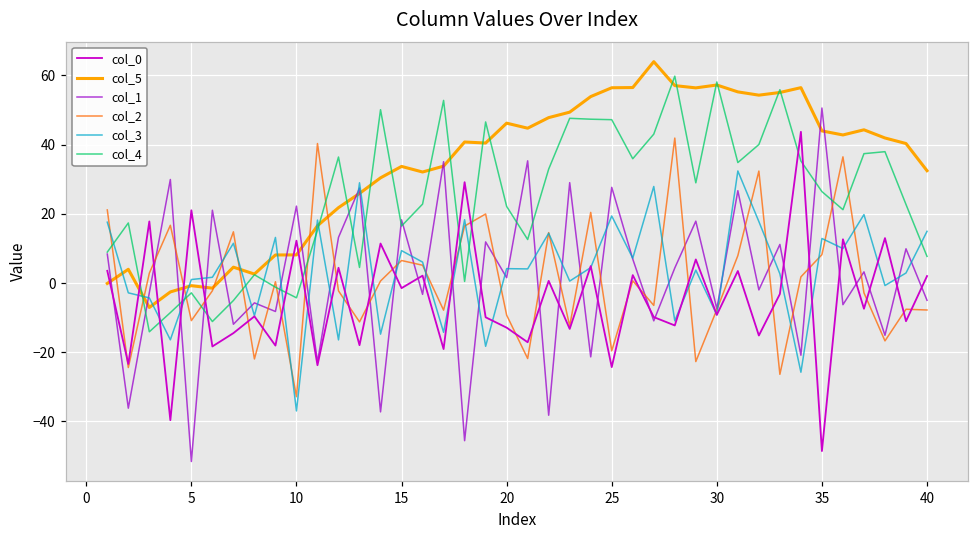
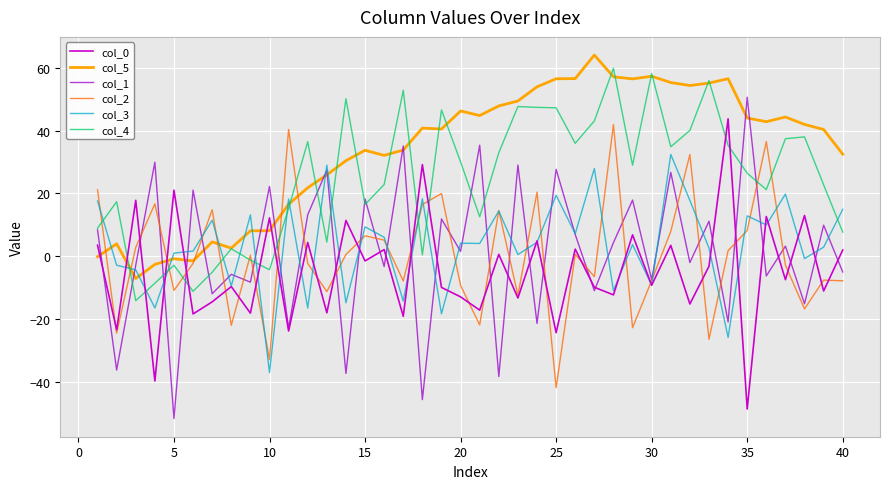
col_4, 20: 22 -> 30
col_2, 25: -20 -> -42
